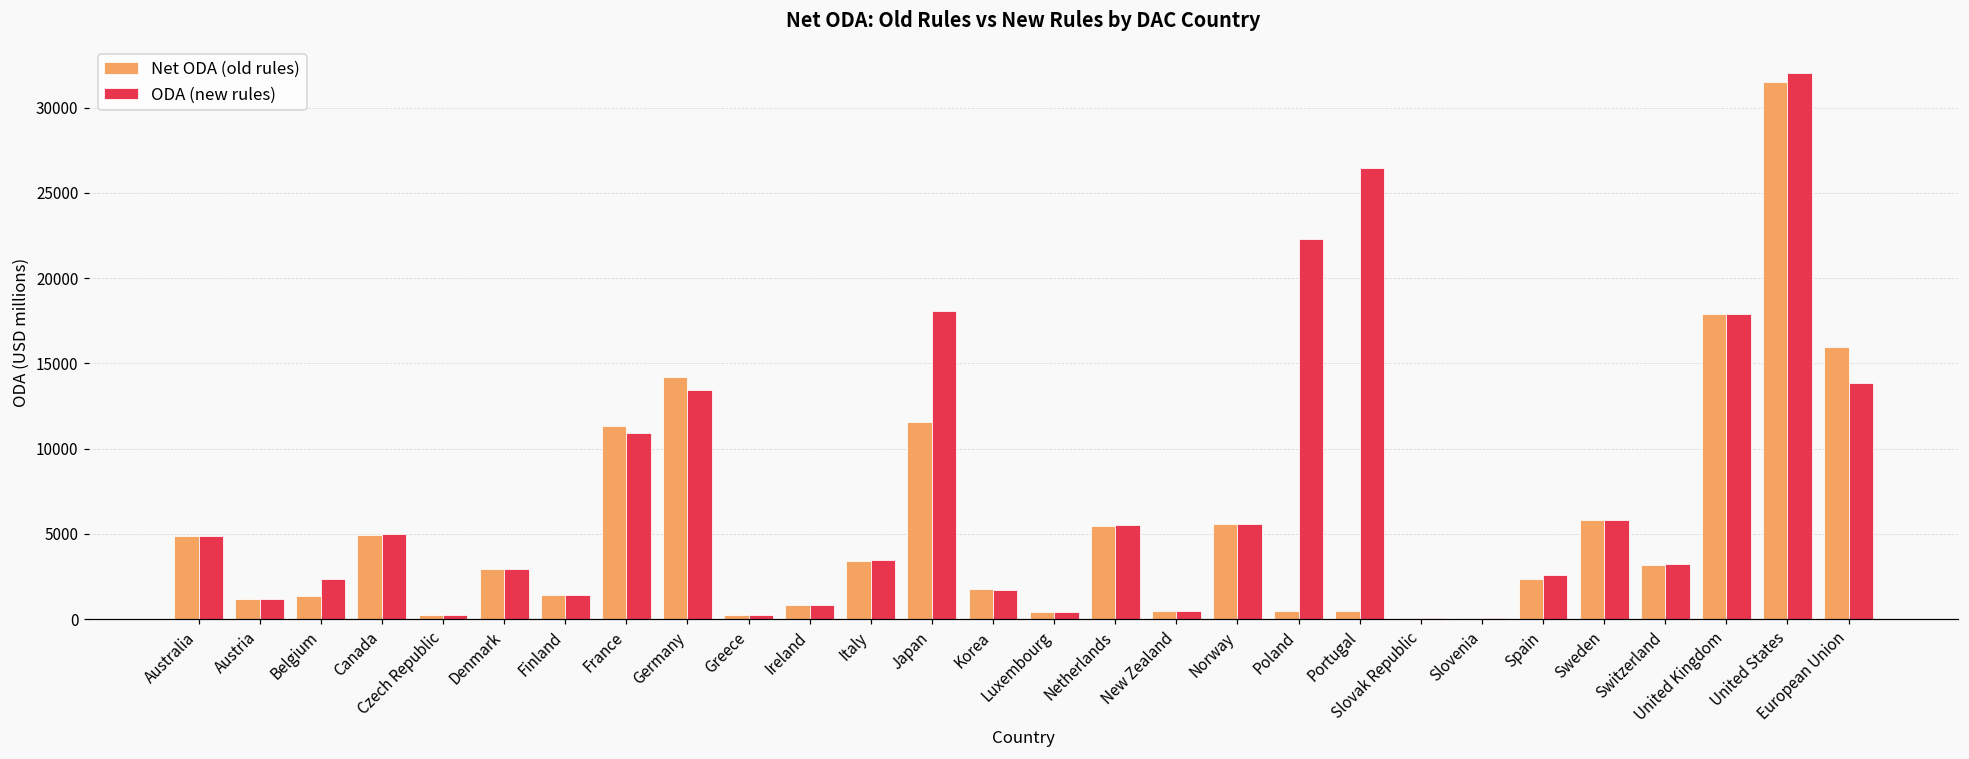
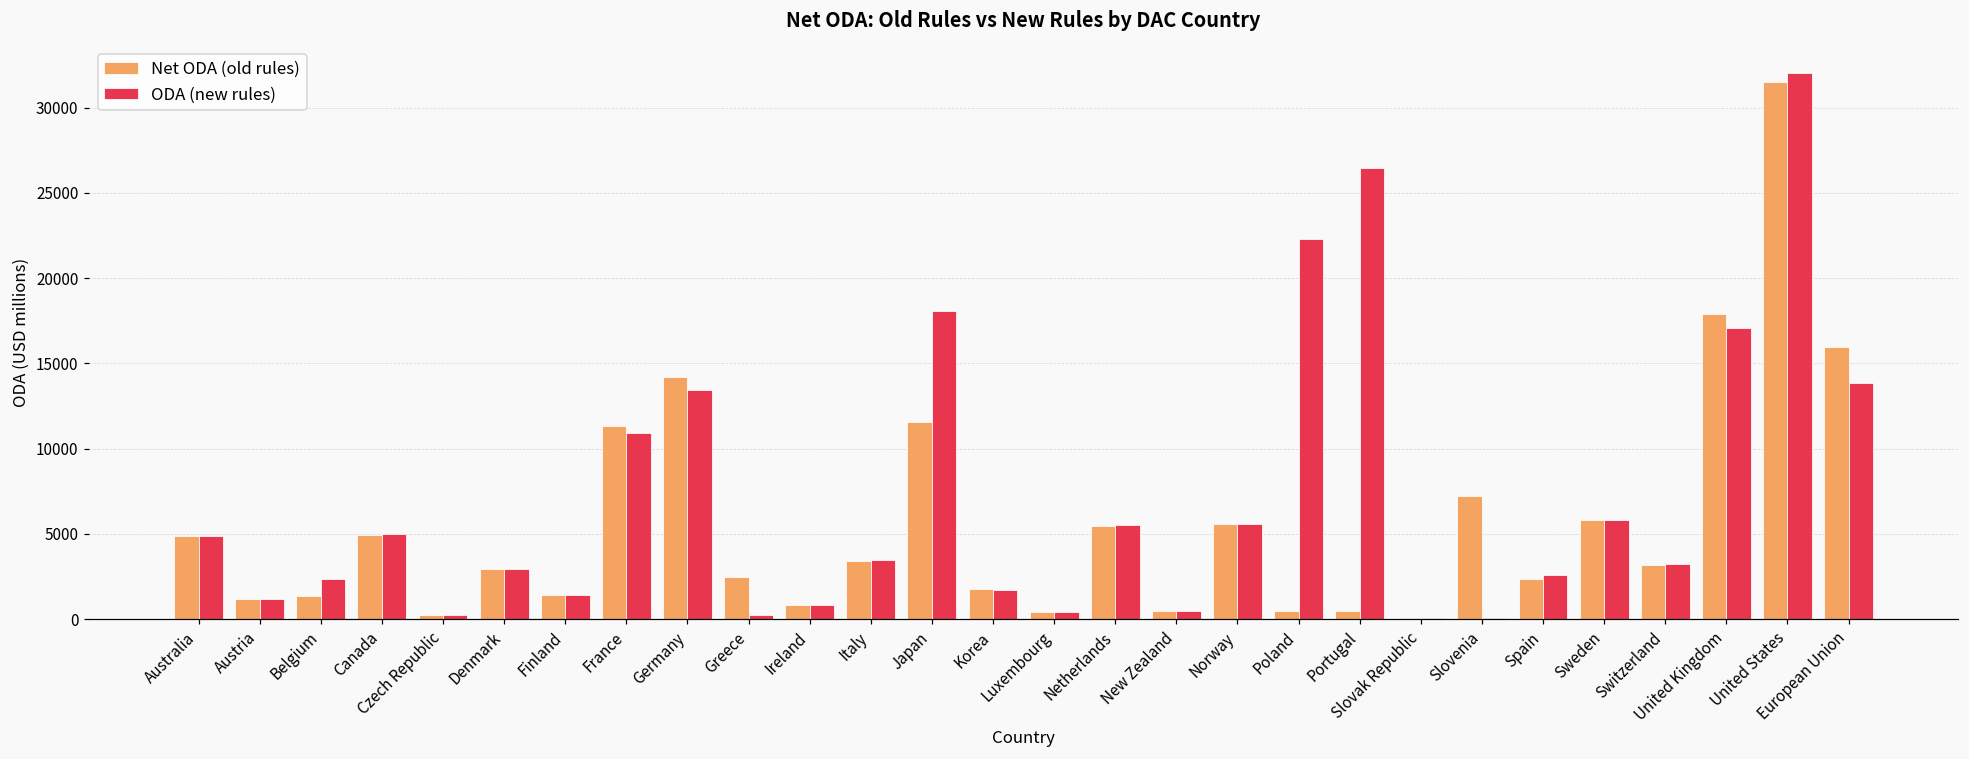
Net ODA (old rules), Greece: 200 -> 2500
Net ODA (old rules), Slovenia: 100 -> 7200
ODA (new rules), United Kingdom: 17900 -> 17100
